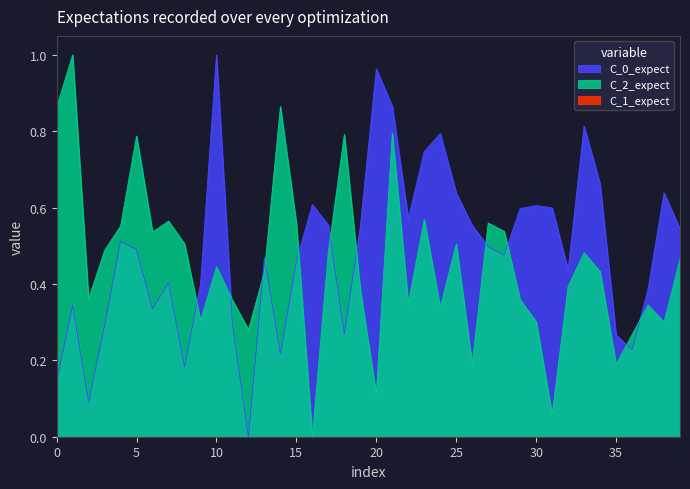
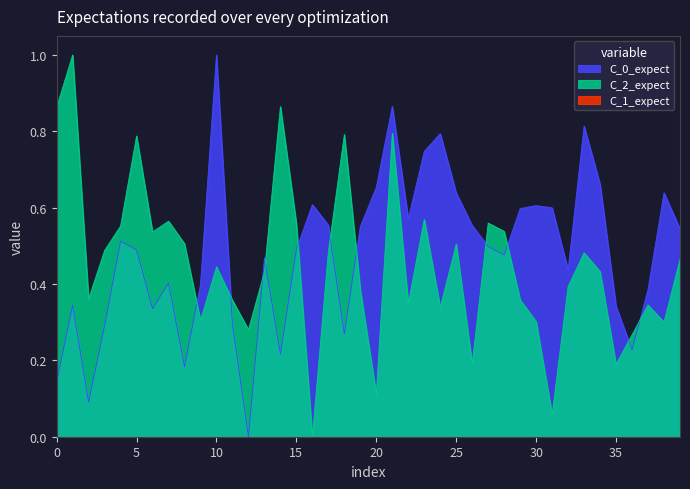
C_0_expect, 15: 0.46 -> 0.49
C_0_expect, 20: 0.96 -> 0.65
C_0_expect, 35: 0.27 -> 0.34
